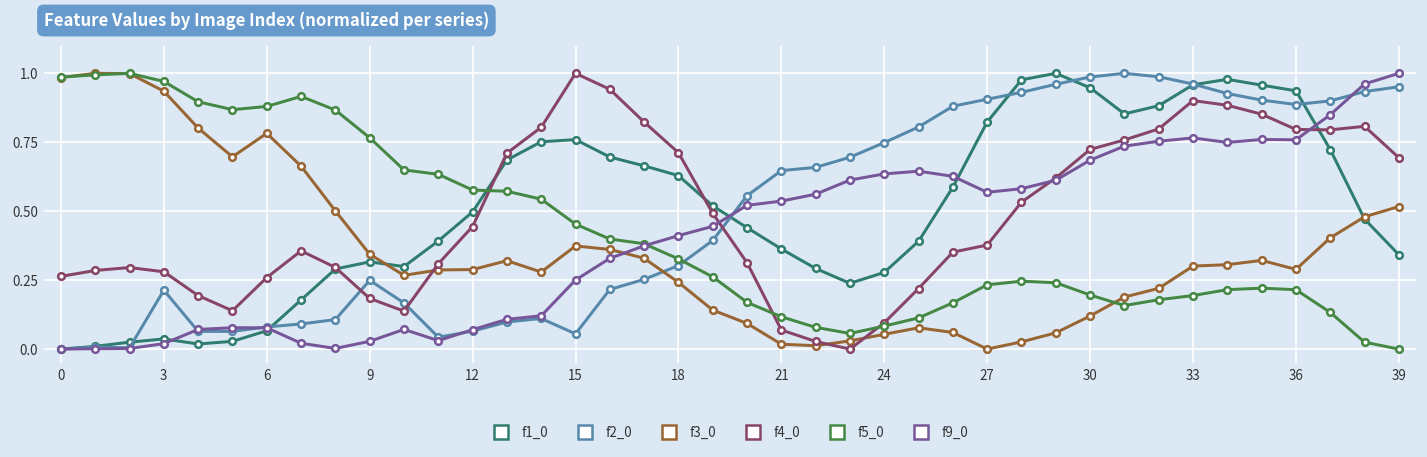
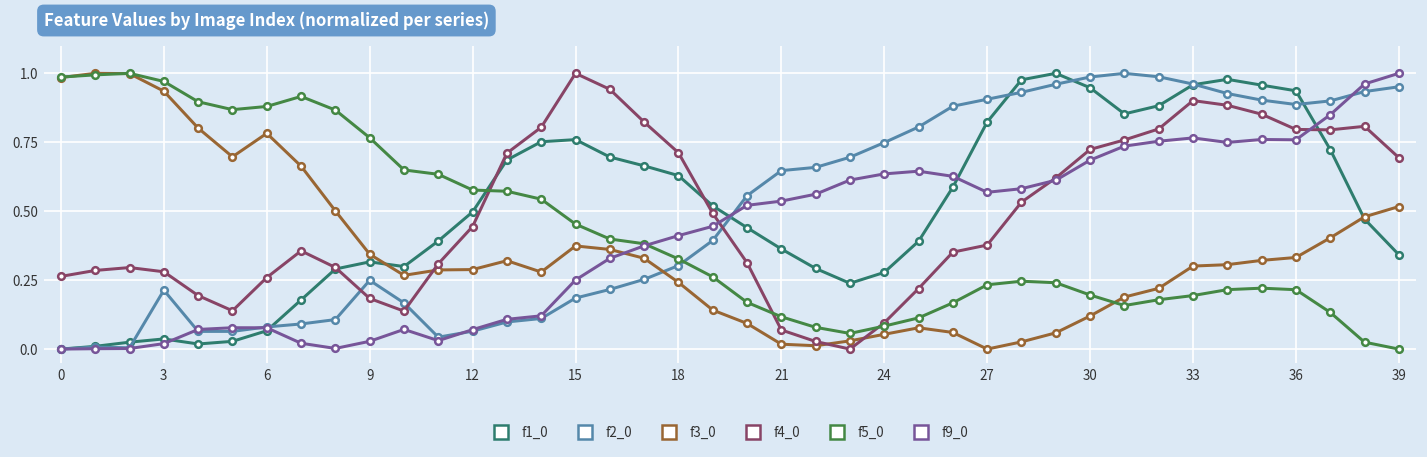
f2_0, 15: 0.06 -> 0.19
f3_0, 36: 0.29 -> 0.33
